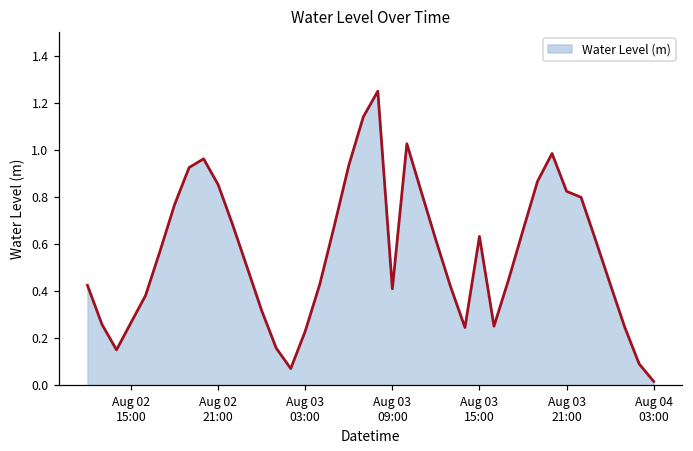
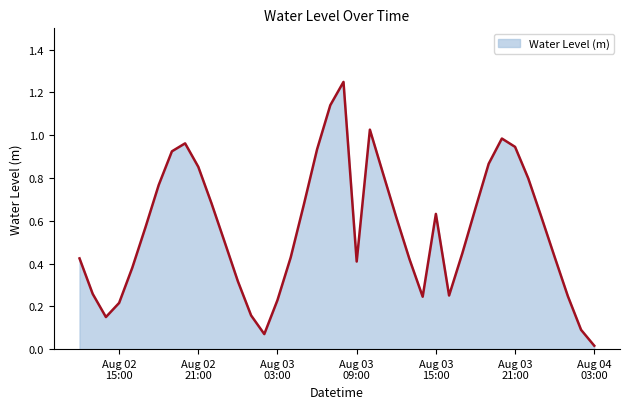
Aug 02 15:00: 0.27 -> 0.22
Aug 03 21:00: 0.82 -> 0.95
